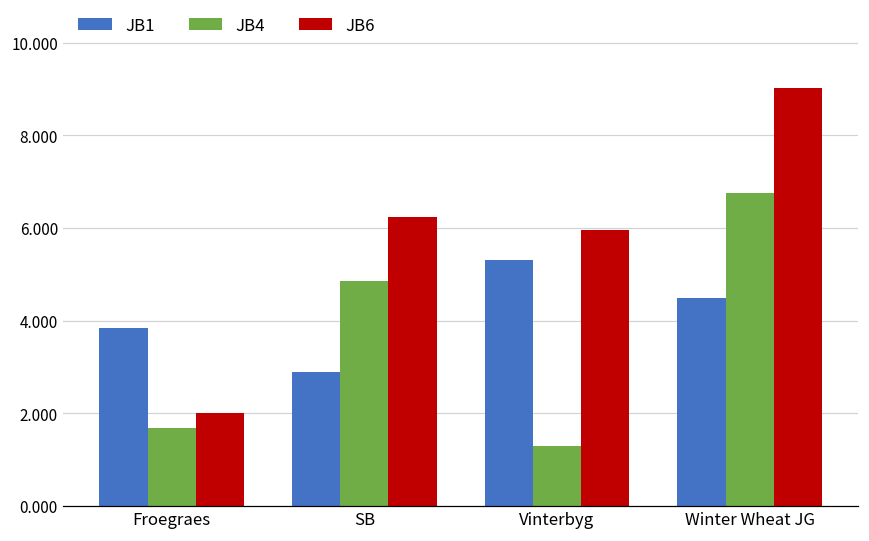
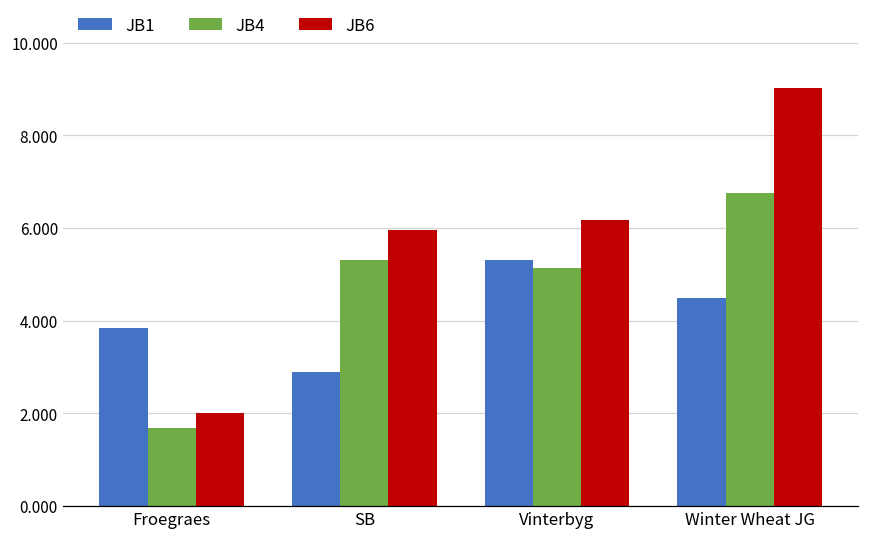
JB4, SB: 4.9 -> 5.3
JB6, SB: 6.2 -> 6.0
JB4, Vinterbyg: 1.3 -> 5.1
JB6, Vinterbyg: 6.0 -> 6.2
